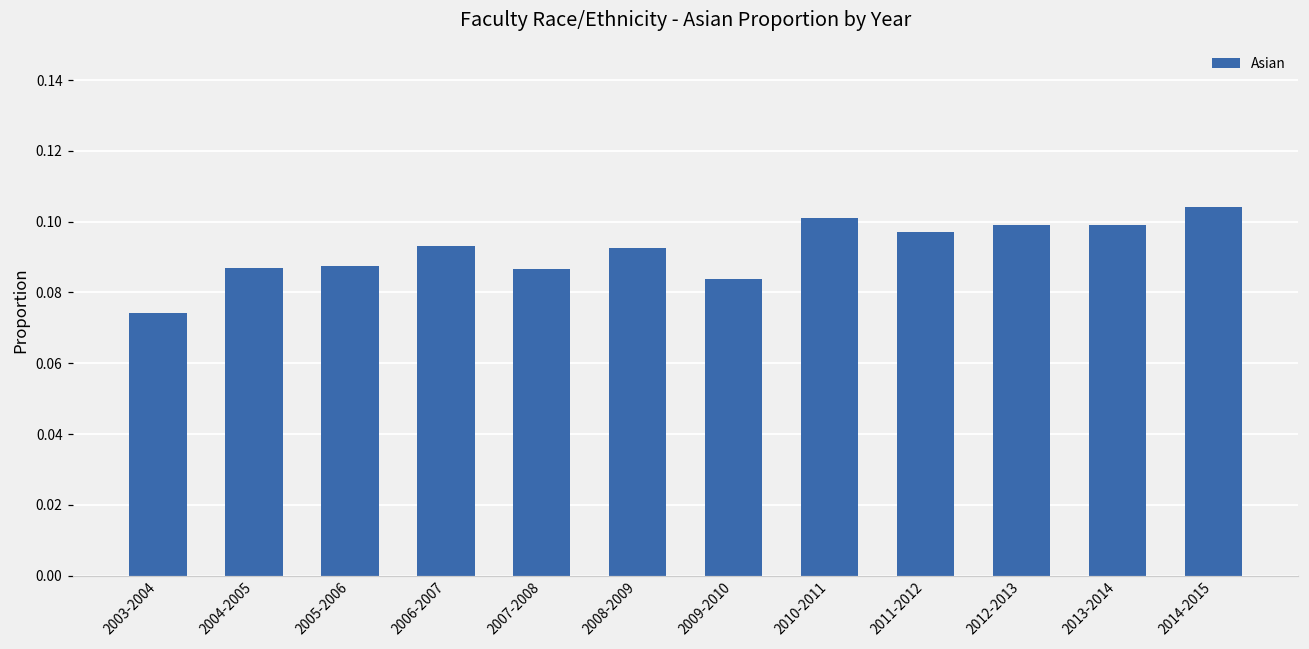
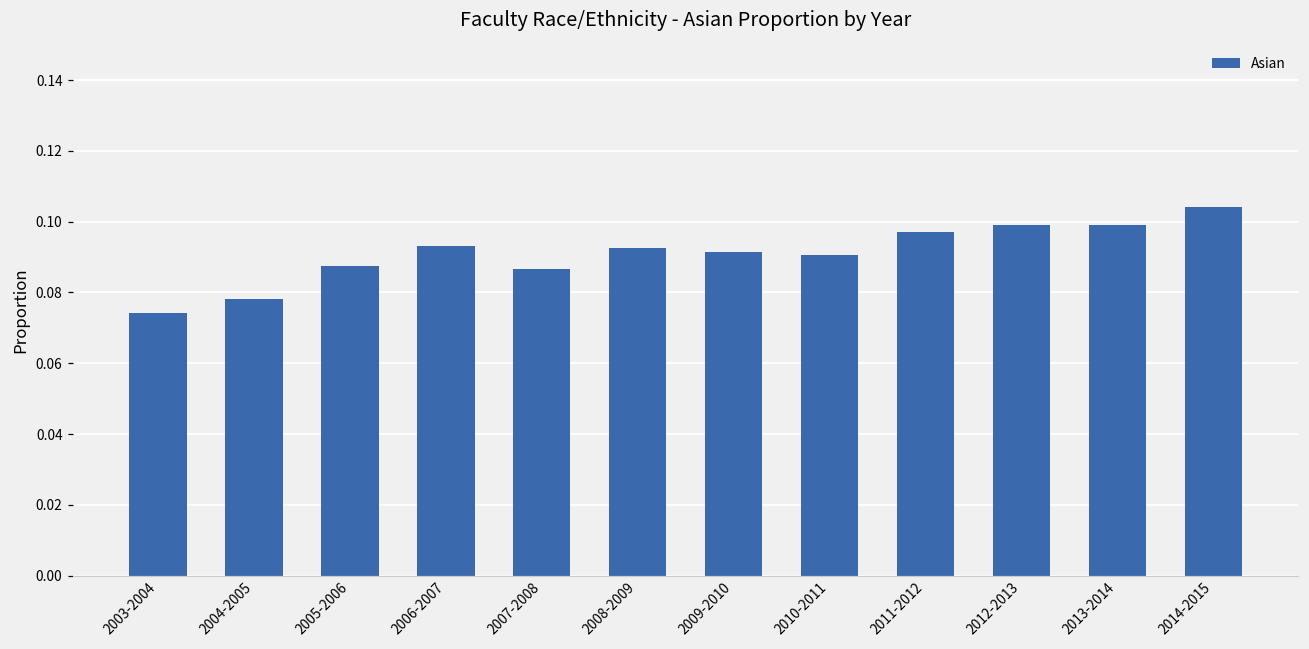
2004-2005: 0.087 -> 0.078
2009-2010: 0.084 -> 0.091
2010-2011: 0.101 -> 0.090
